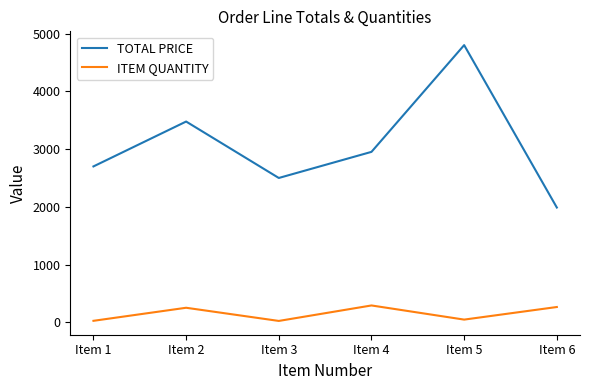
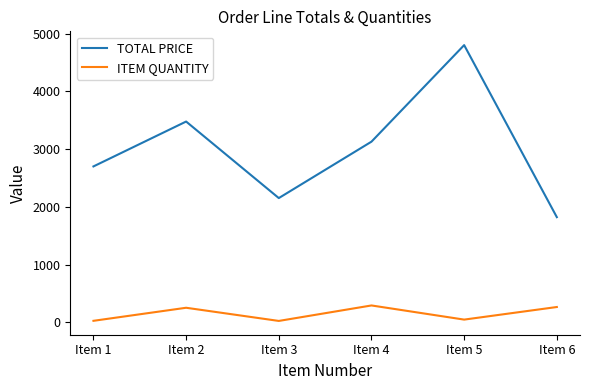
TOTAL PRICE, Item 3: 2500 -> 2200
TOTAL PRICE, Item 4: 3000 -> 3100
TOTAL PRICE, Item 6: 2000 -> 1800
